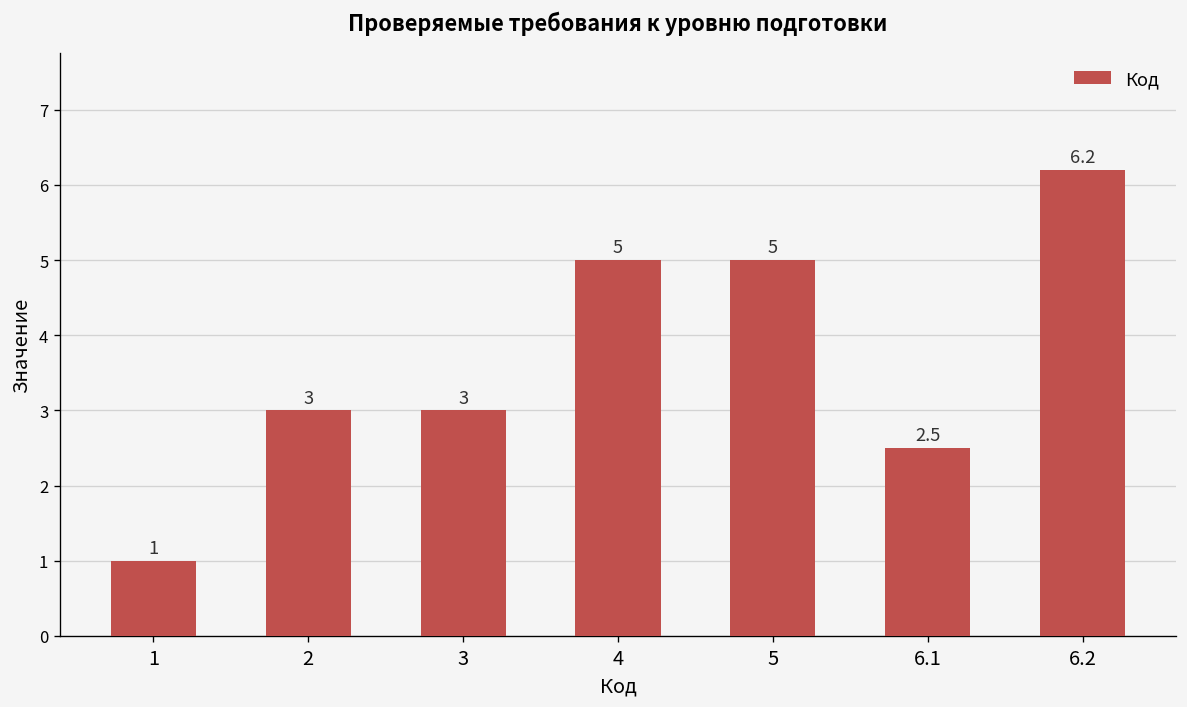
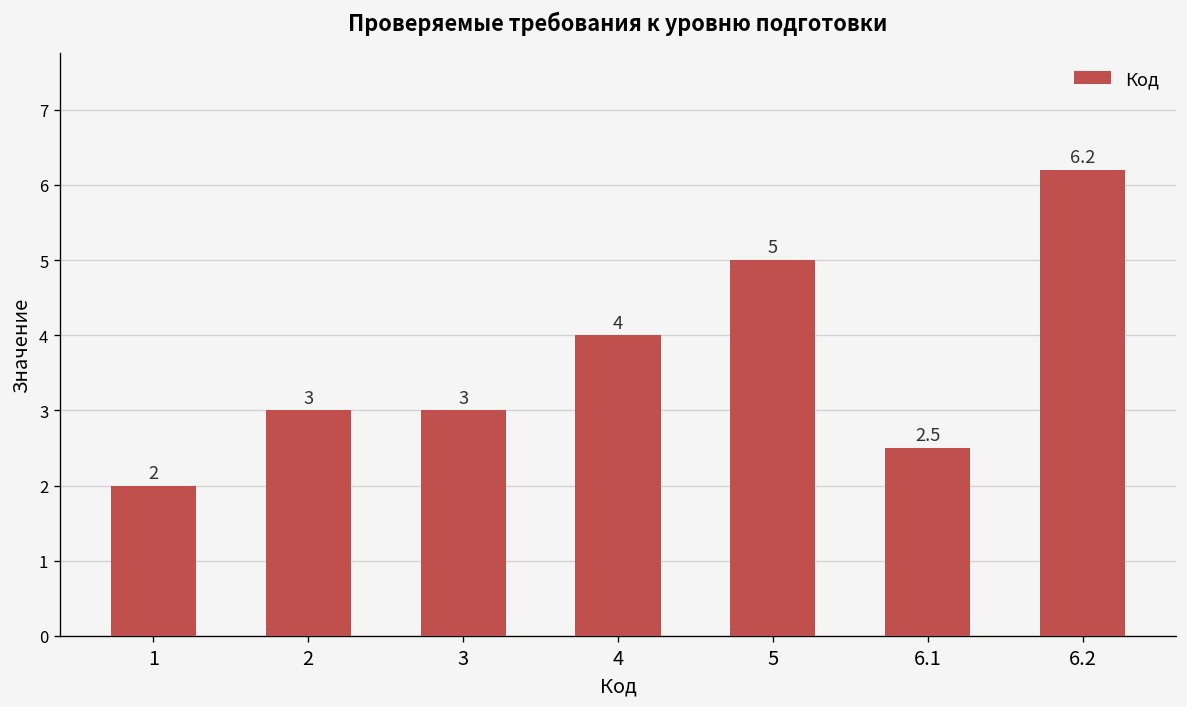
1: 1 -> 2
4: 5 -> 4
